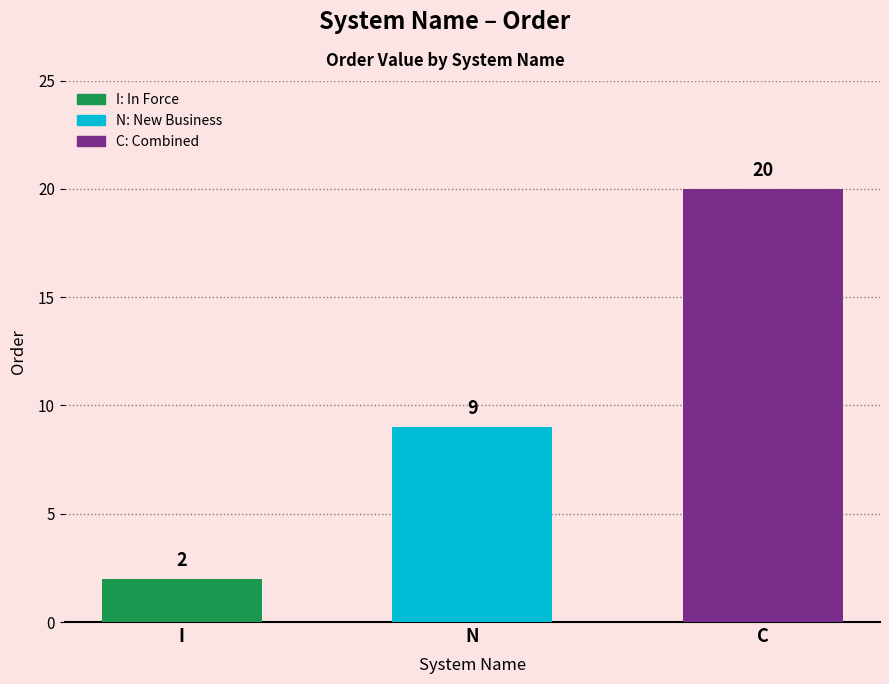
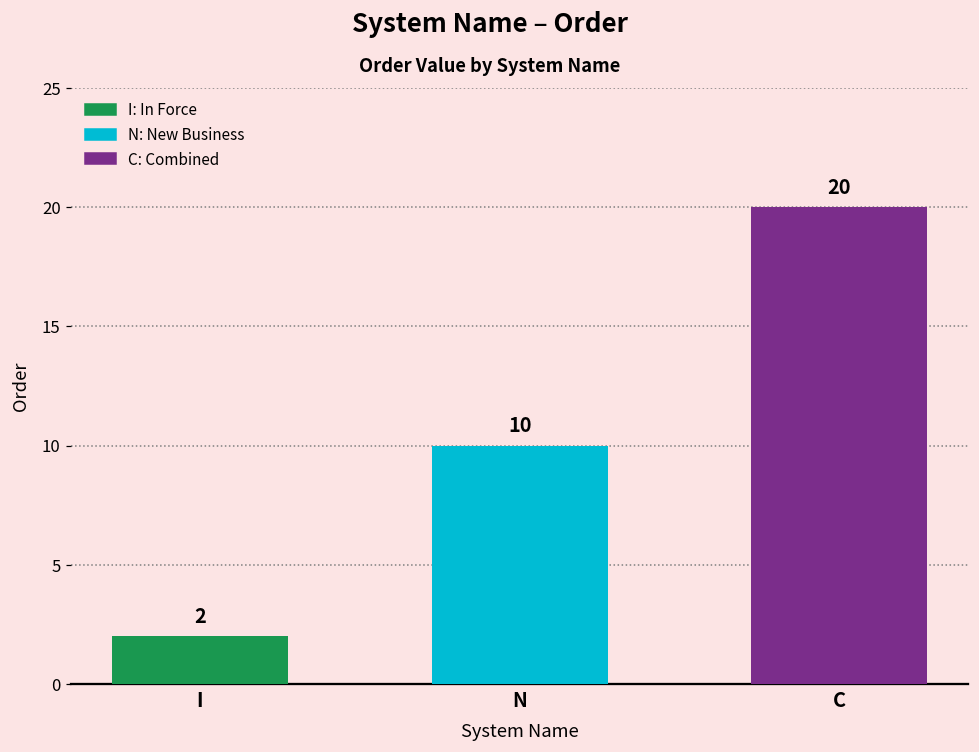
N: 9 -> 10
